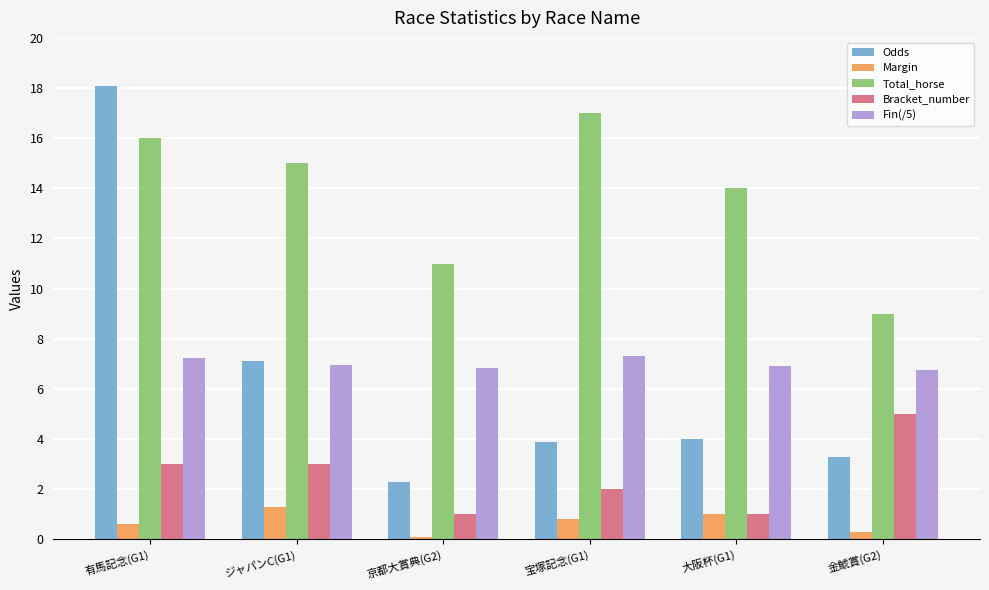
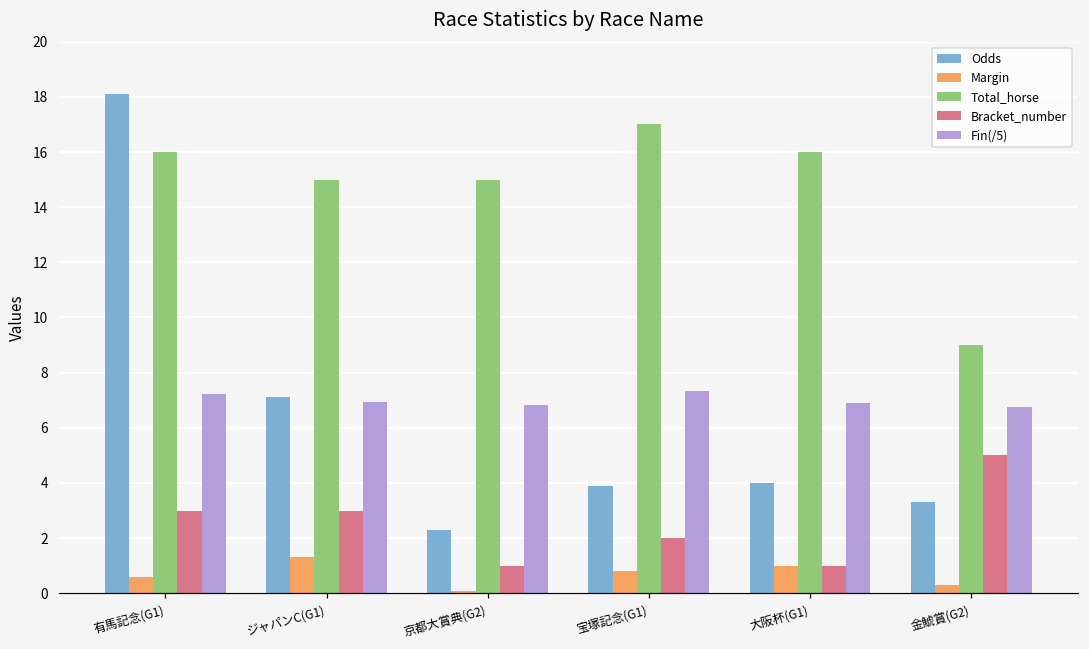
Total_horse, 京都大賞典(G2): 11 -> 15
Total_horse, 大阪杯(G1): 14 -> 16
